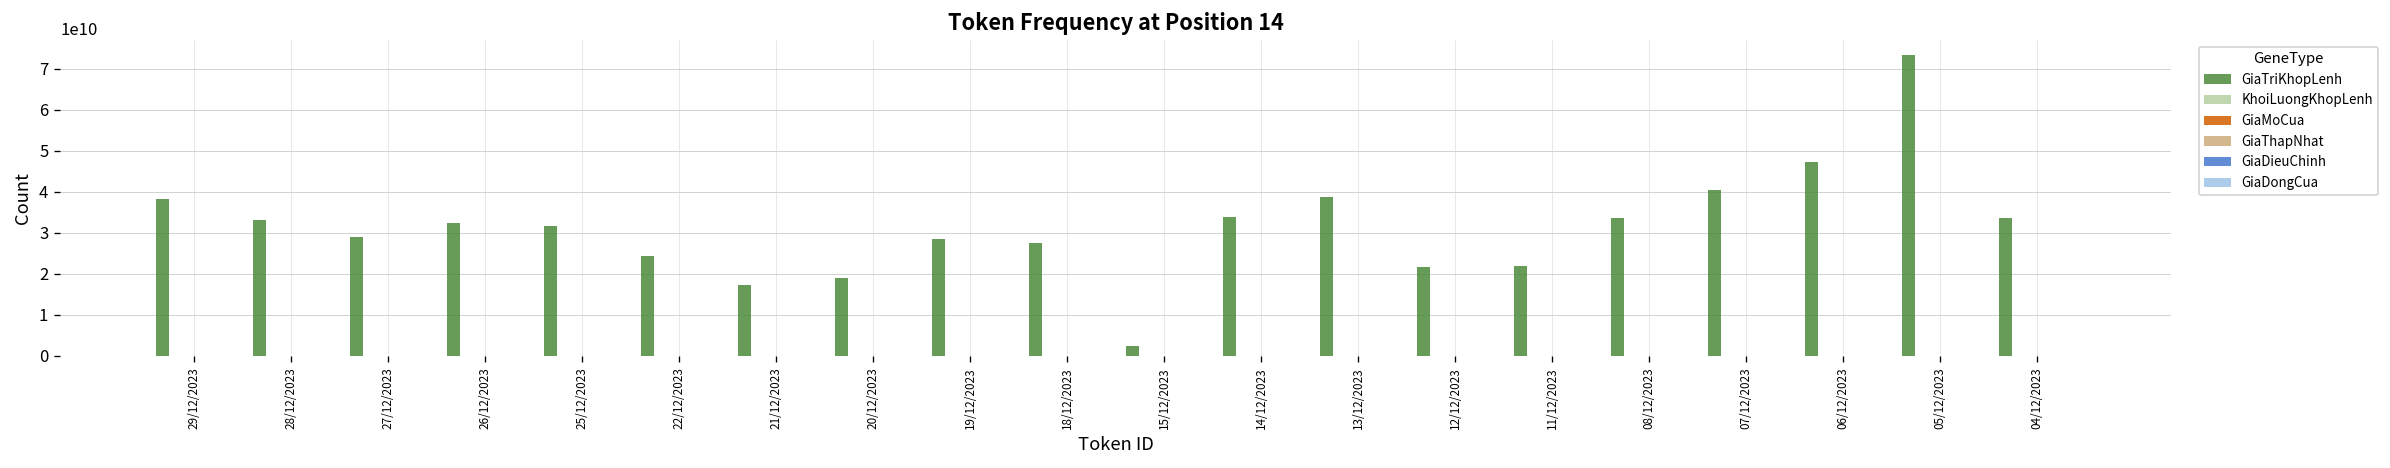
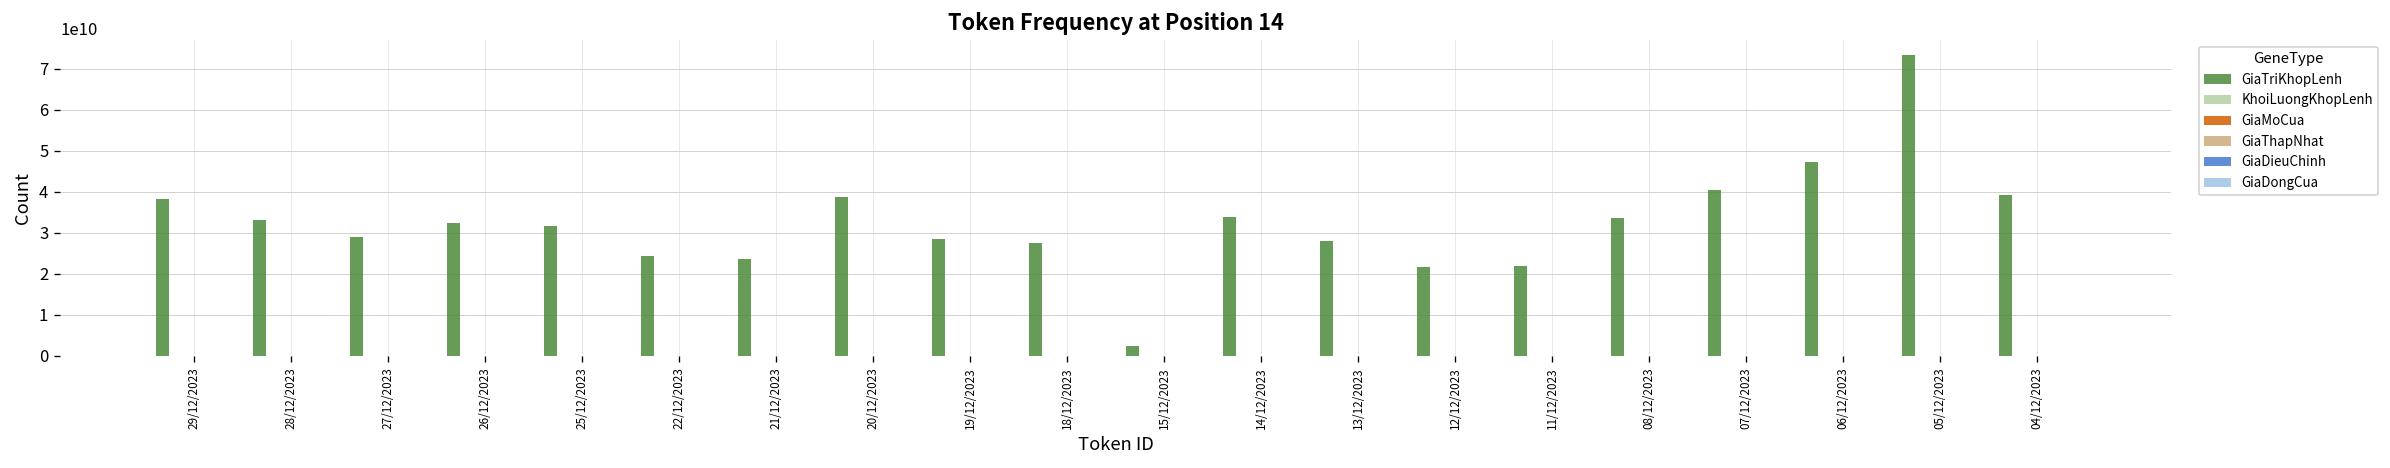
GiaTriKhopLenh, 21/12/2023: 17000000000 -> 24000000000
GiaTriKhopLenh, 20/12/2023: 19000000000 -> 39000000000
GiaTriKhopLenh, 13/12/2023: 39000000000 -> 28000000000
GiaTriKhopLenh, 04/12/2023: 34000000000 -> 39000000000
